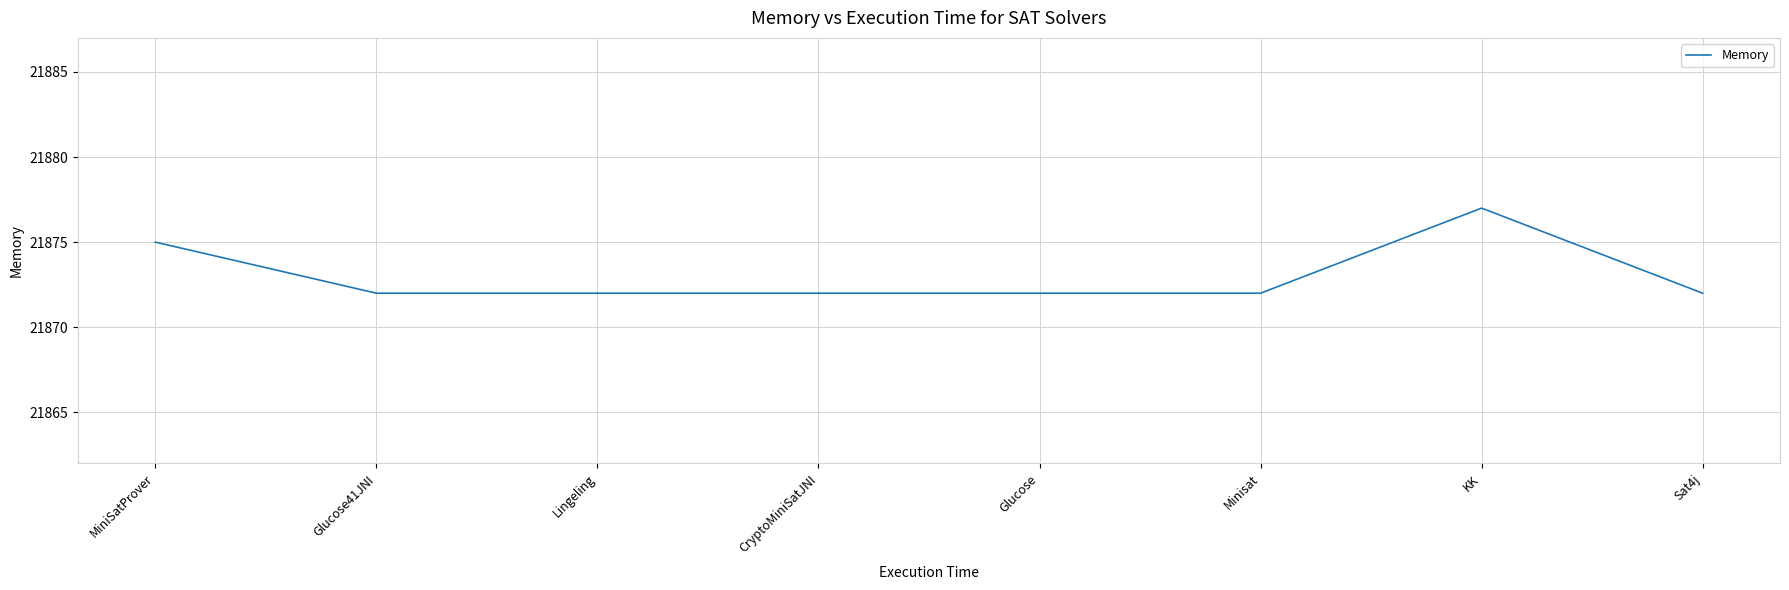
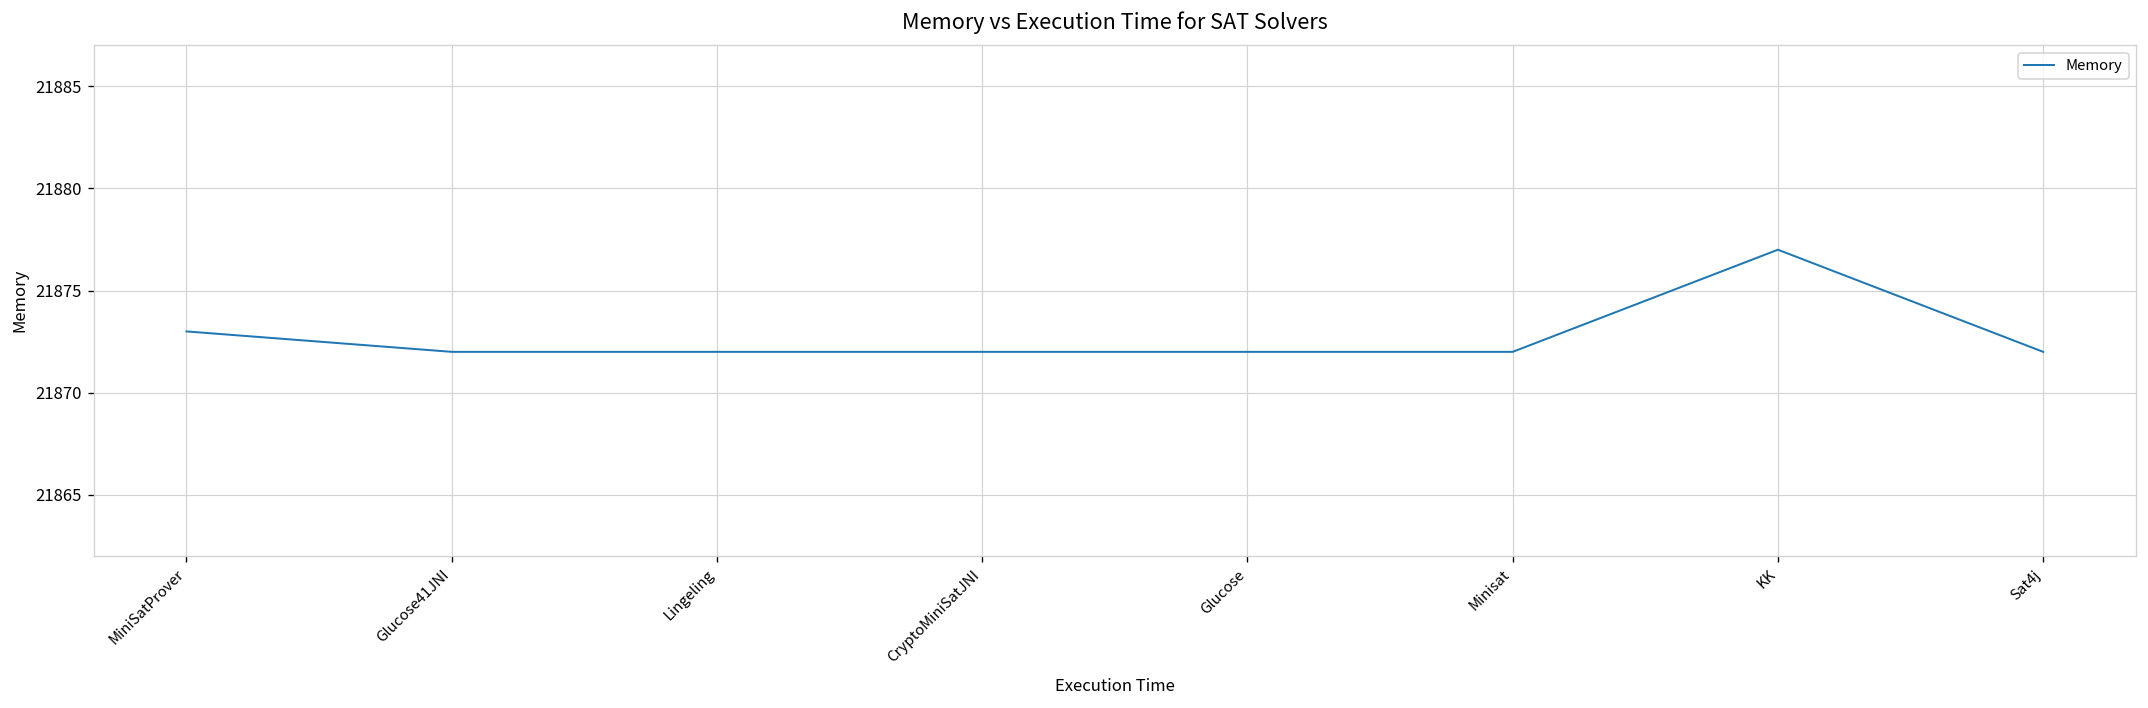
MiniSatProver: 21875 -> 21873
